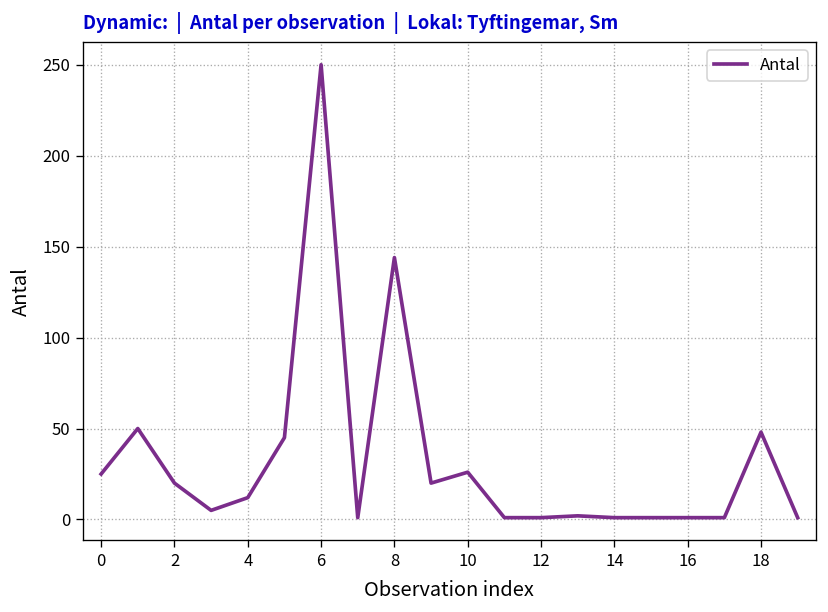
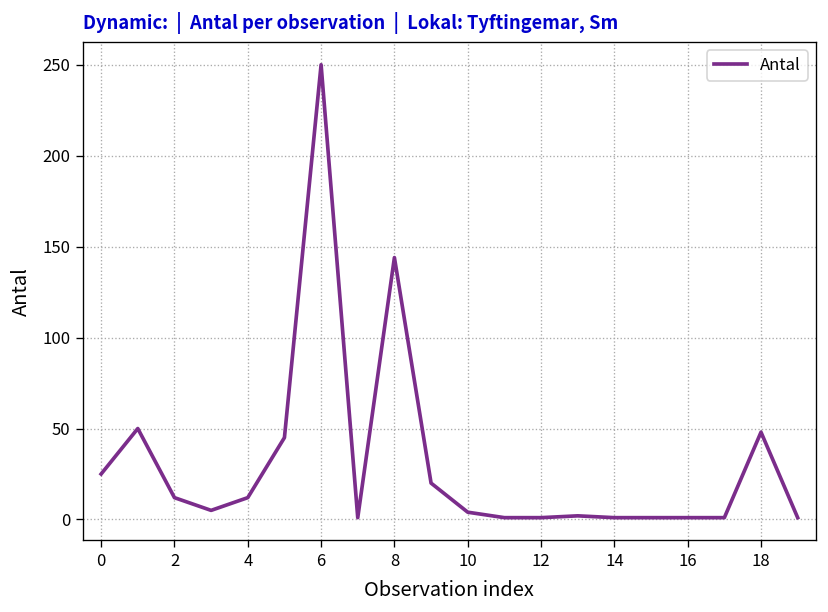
2: 20 -> 12
10: 26 -> 4
